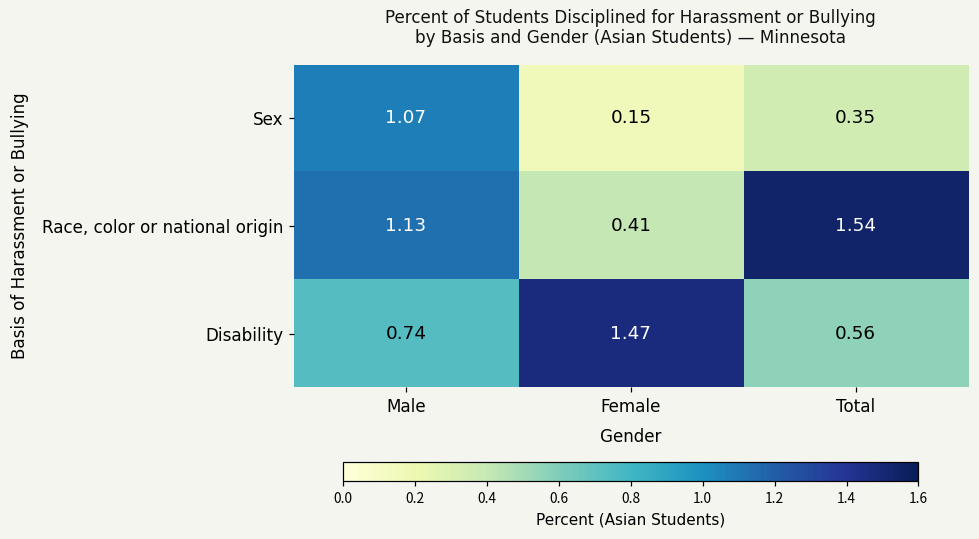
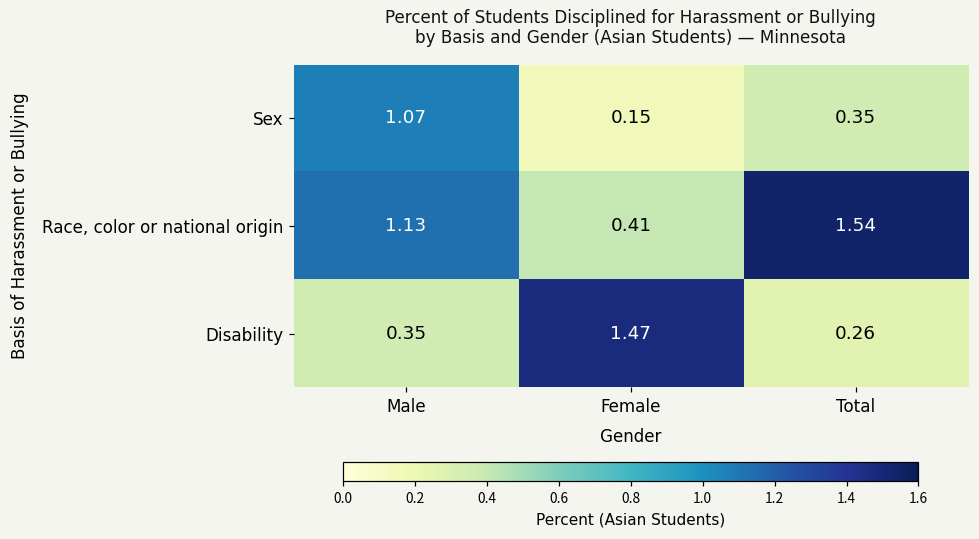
Disability, Male: 0.74 -> 0.35
Disability, Total: 0.56 -> 0.26
